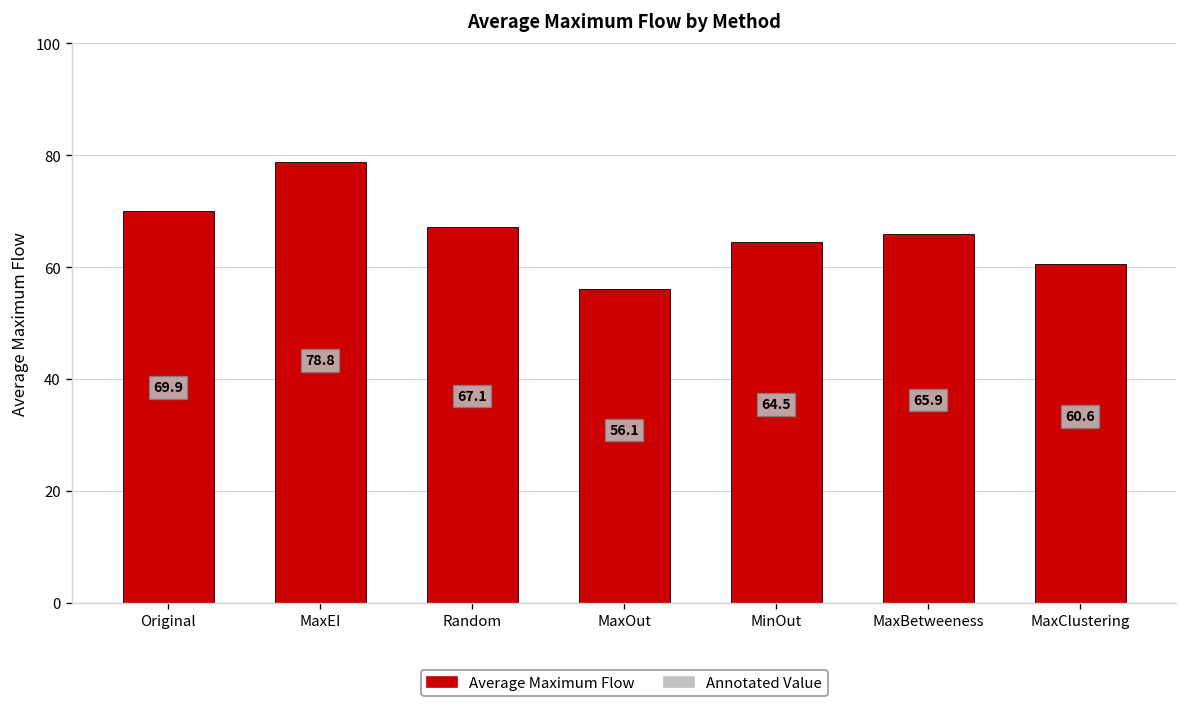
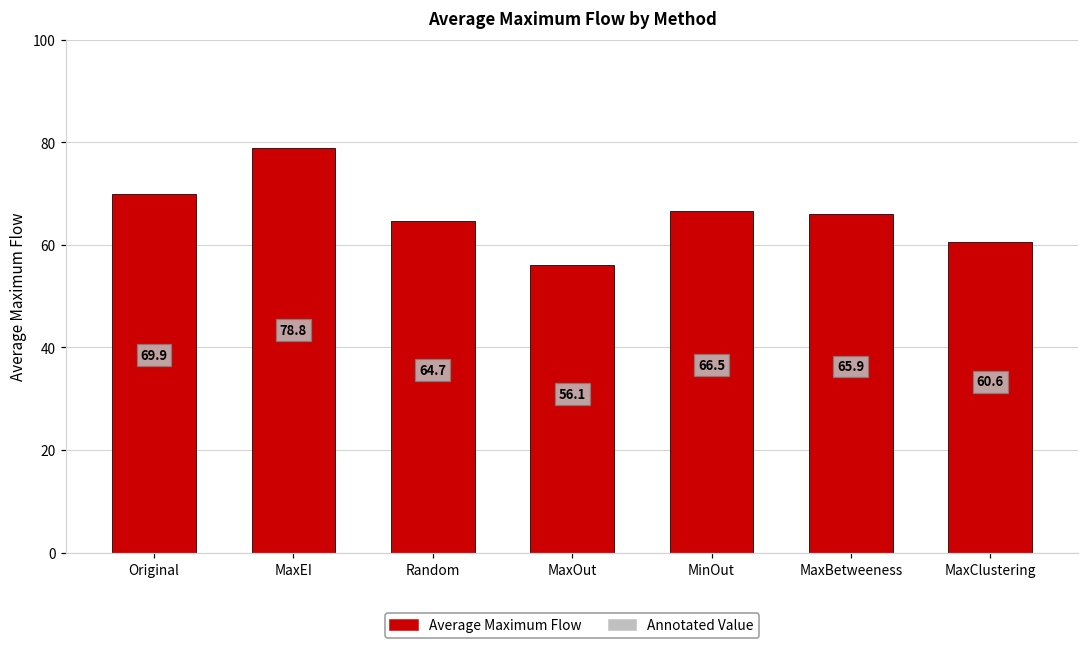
Random: 67.1 -> 64.7
MinOut: 64.5 -> 66.5
